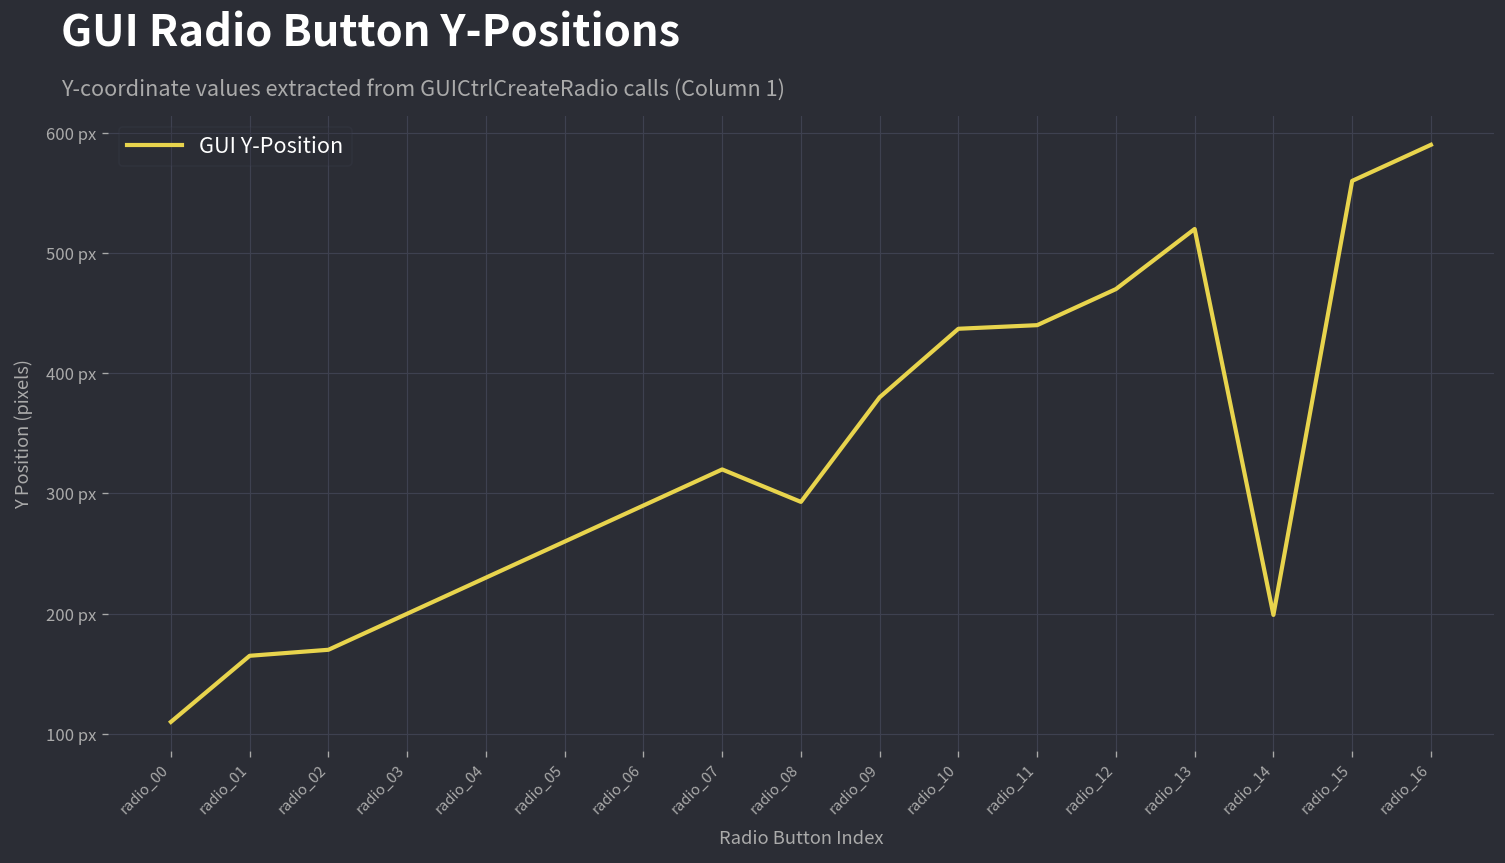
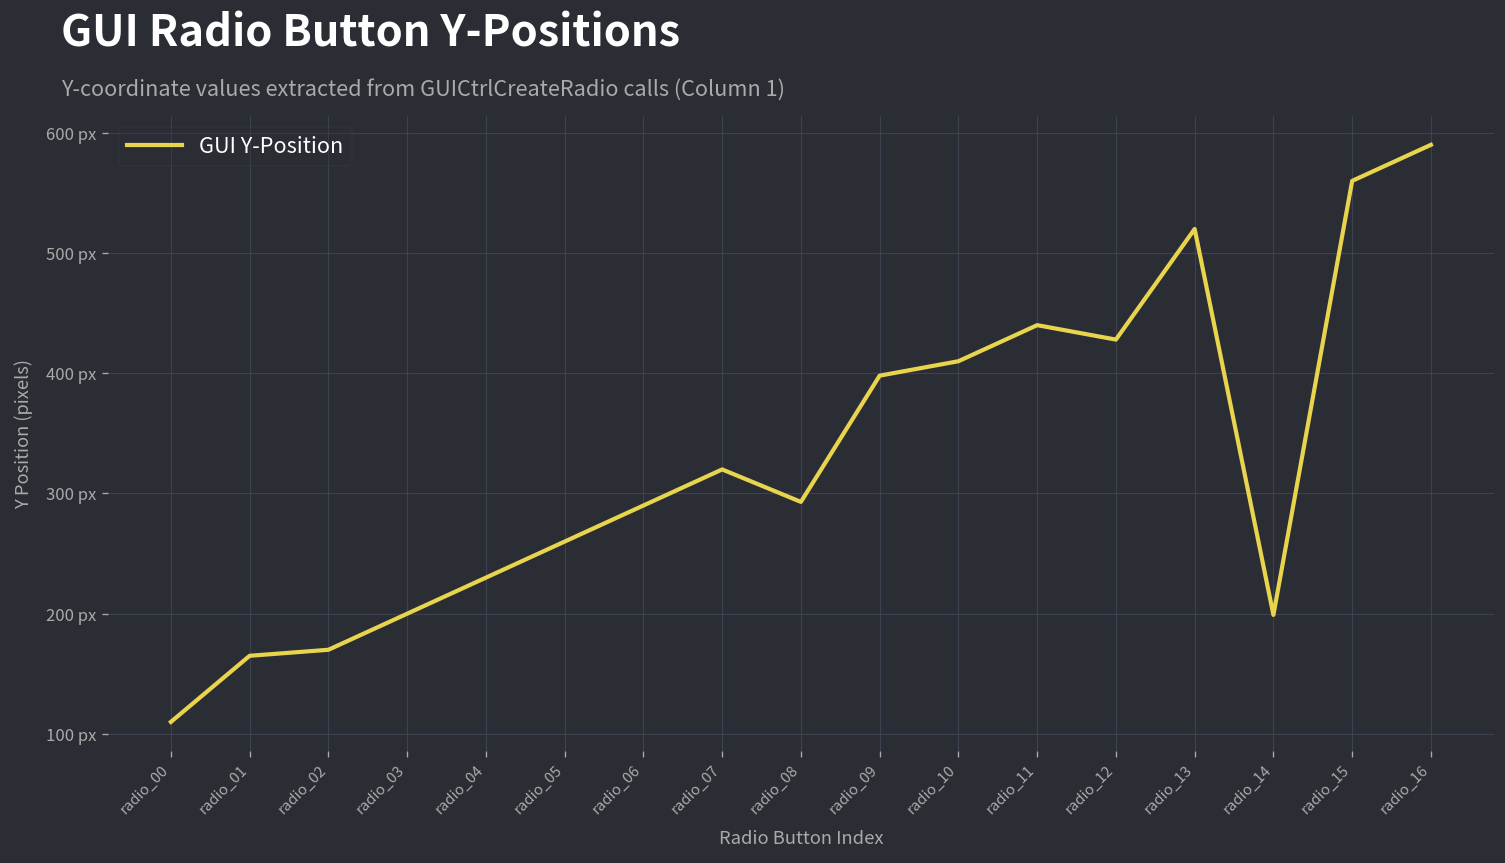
radio_09: 380 px -> 398 px
radio_10: 437 px -> 410 px
radio_12: 470 px -> 428 px
